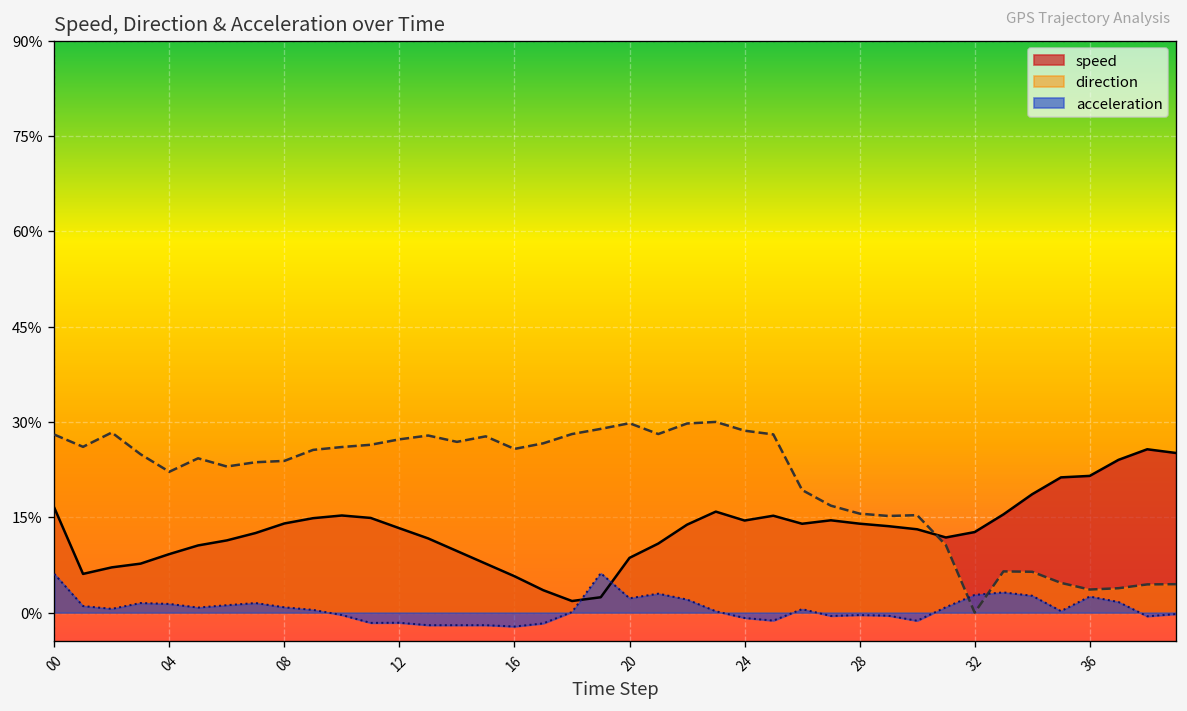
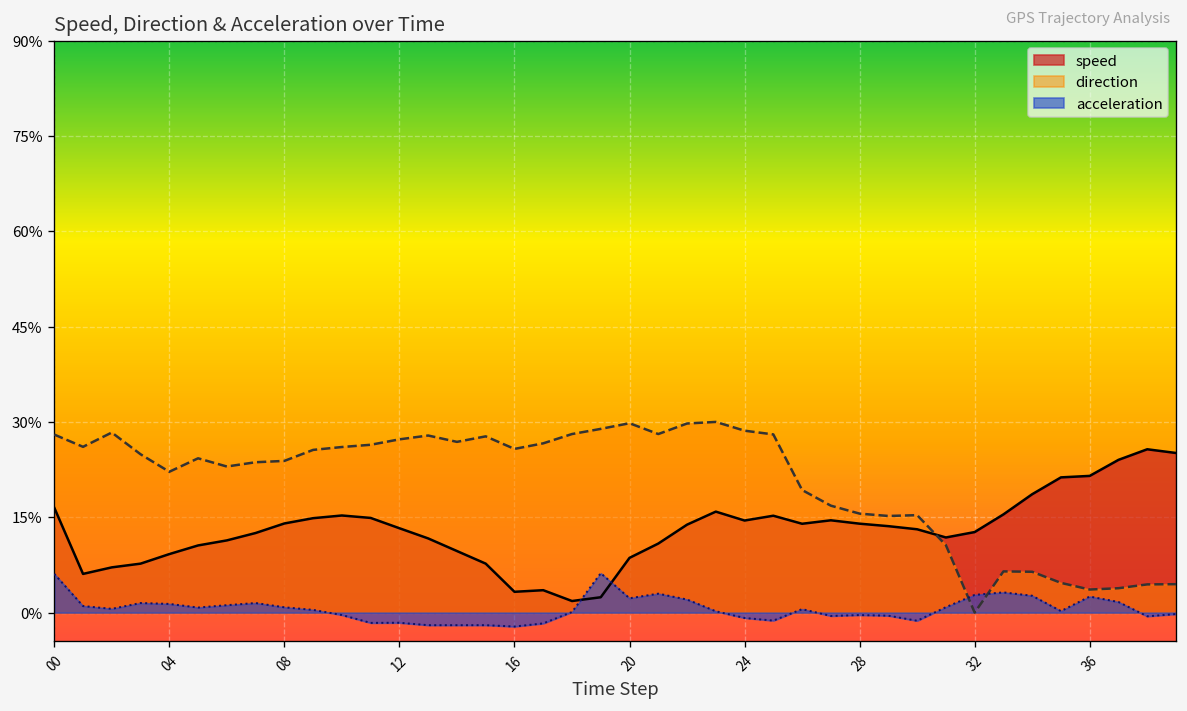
speed, 16: 6% -> 3%
